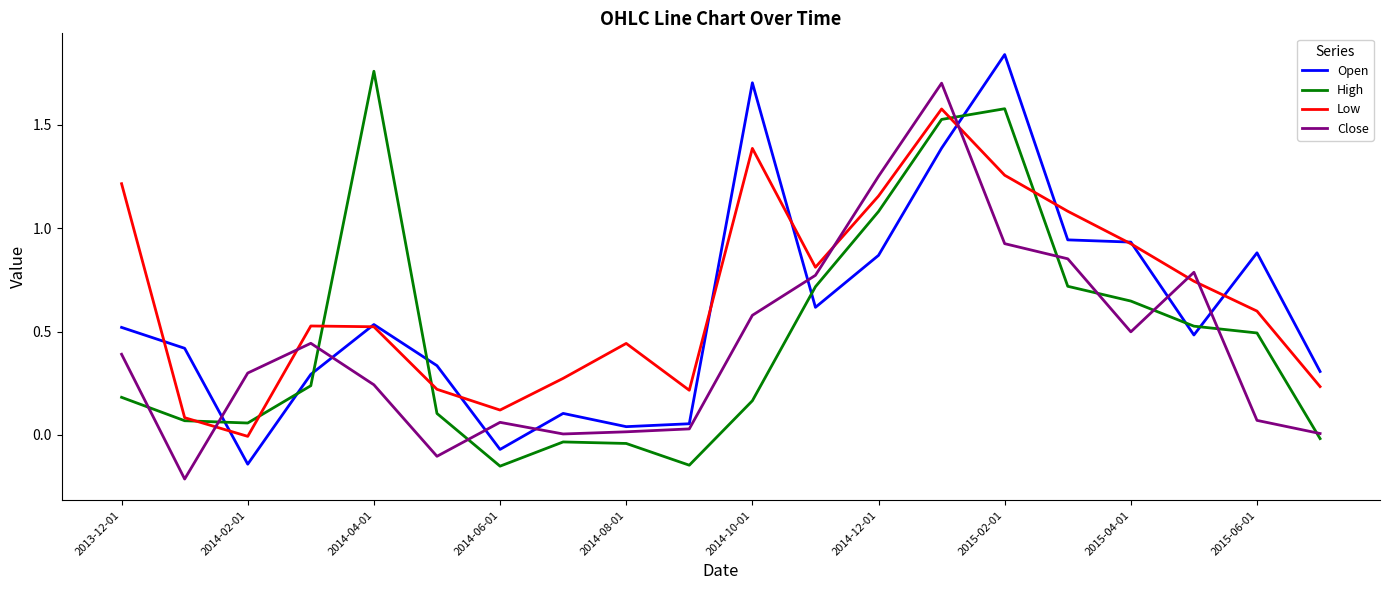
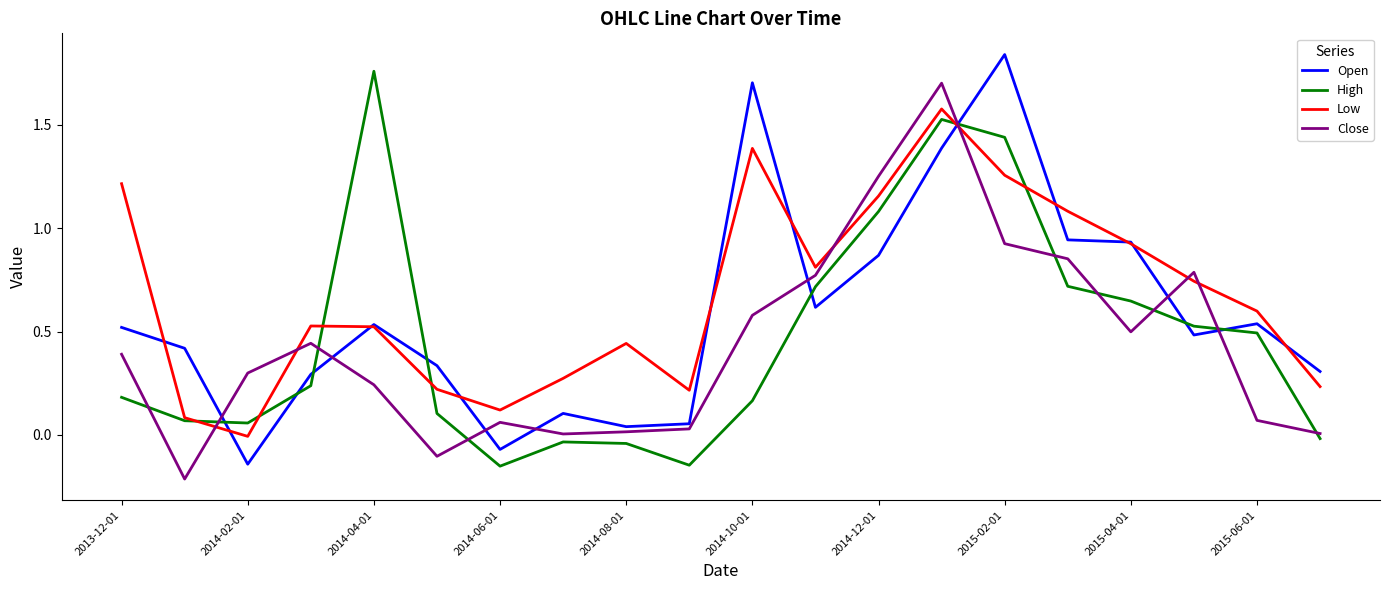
High, 2015-02-01: 1.58 -> 1.44
Open, 2015-06-01: 0.88 -> 0.54
